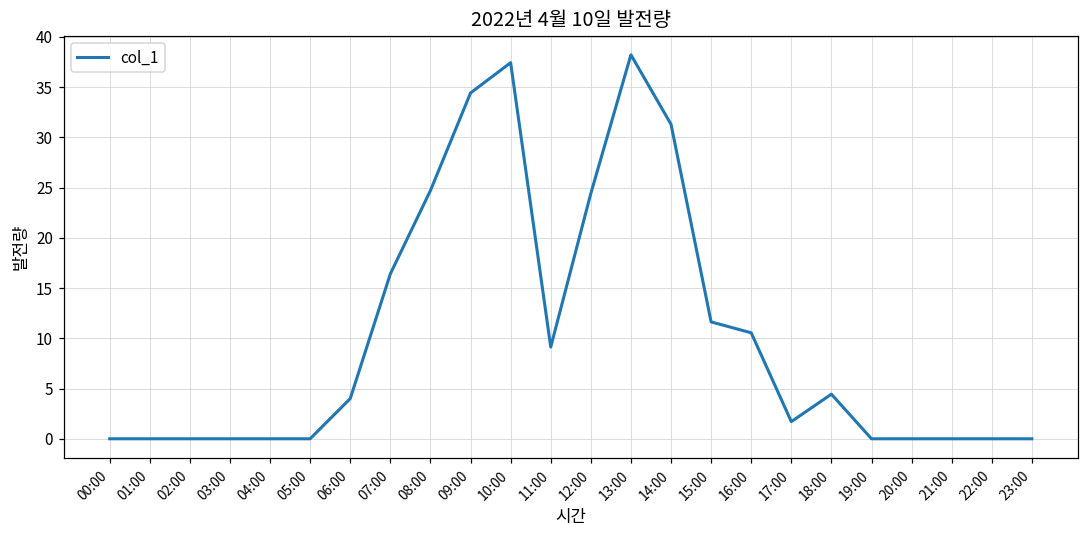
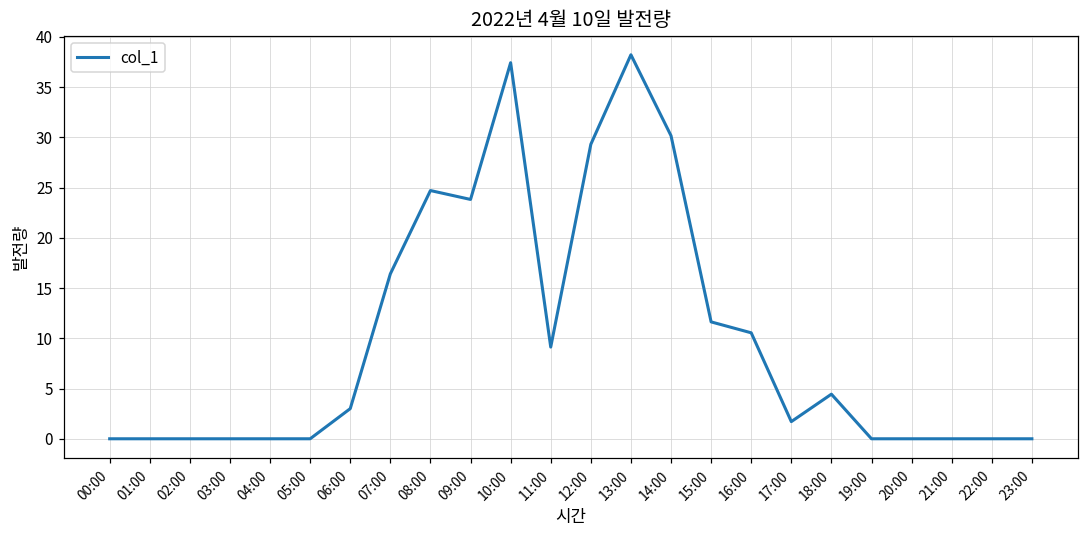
06:00: 4 -> 3
09:00: 34 -> 24
12:00: 24 -> 29
14:00: 31 -> 30
